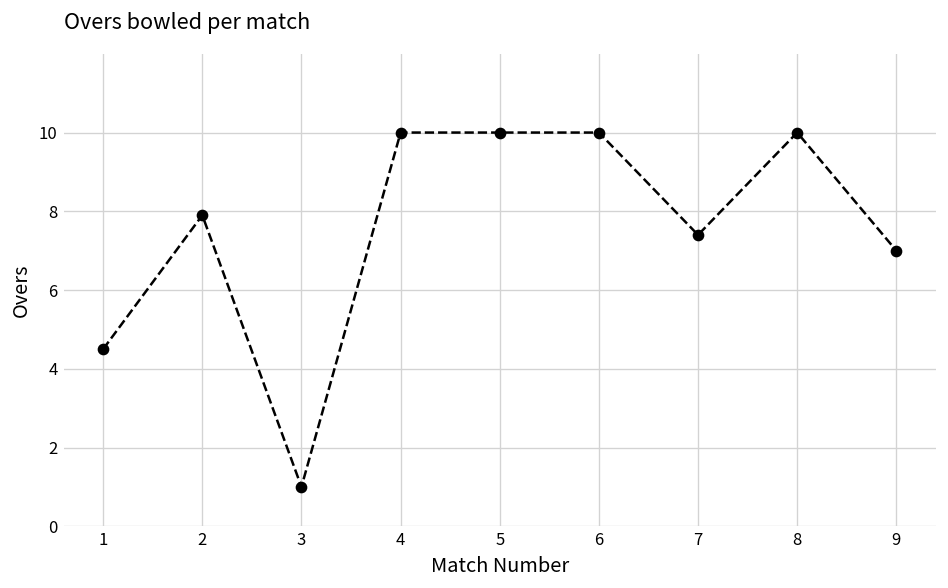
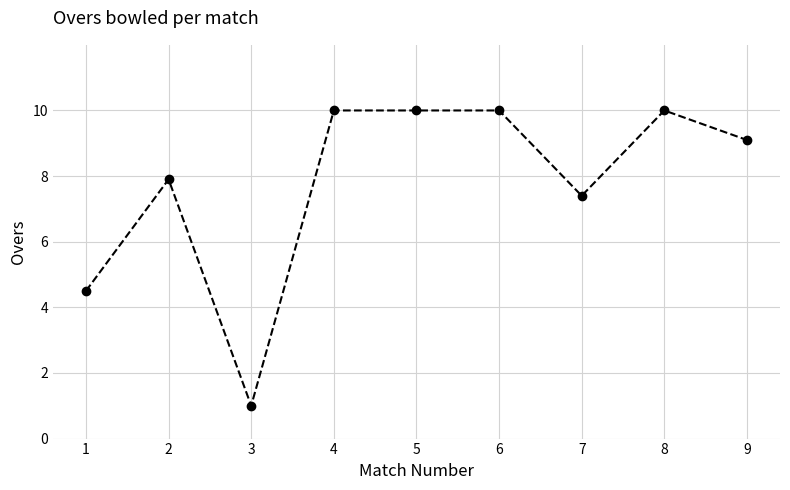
9: 7.0 -> 9.1
